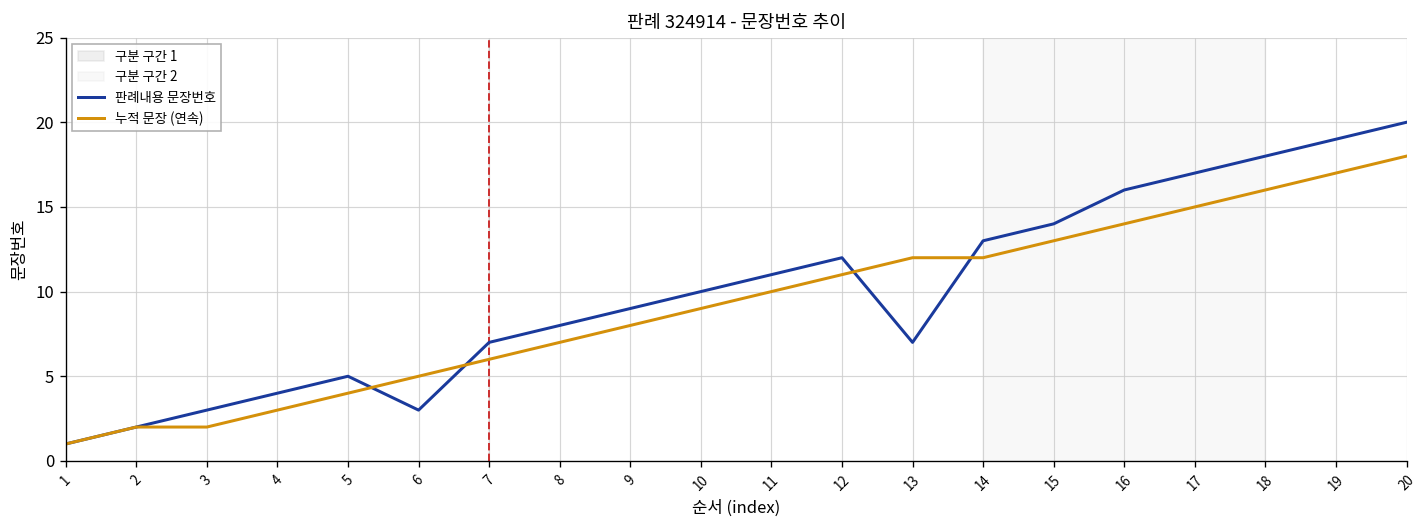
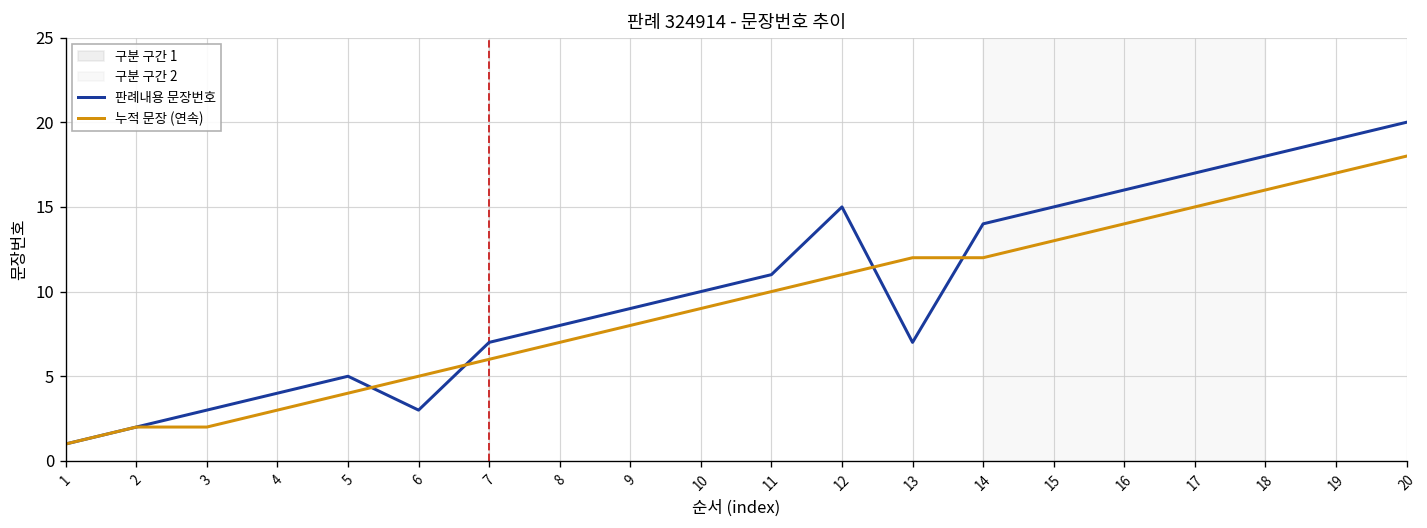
판례내용 문장번호, 12: 12 -> 15
판례내용 문장번호, 14: 13 -> 14
판례내용 문장번호, 15: 14 -> 15
